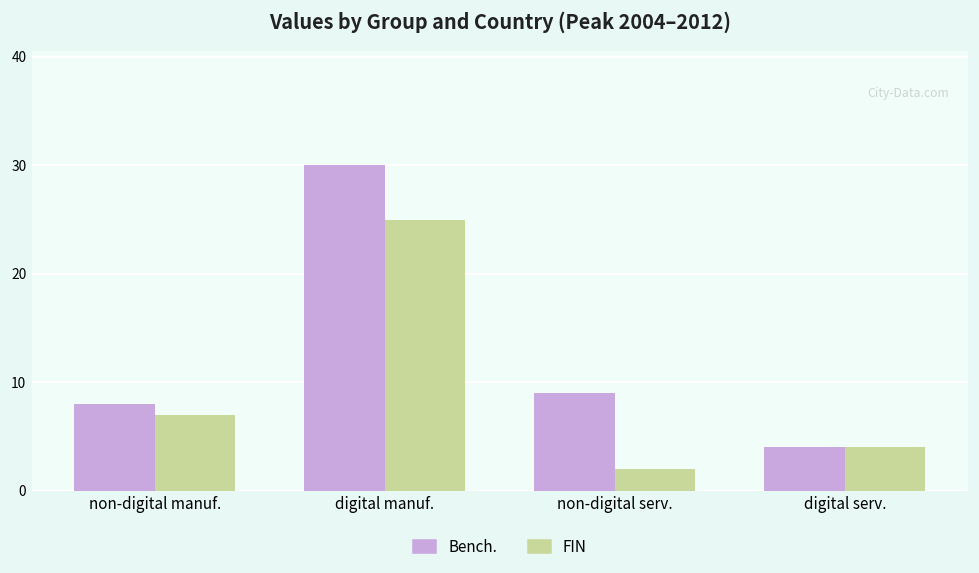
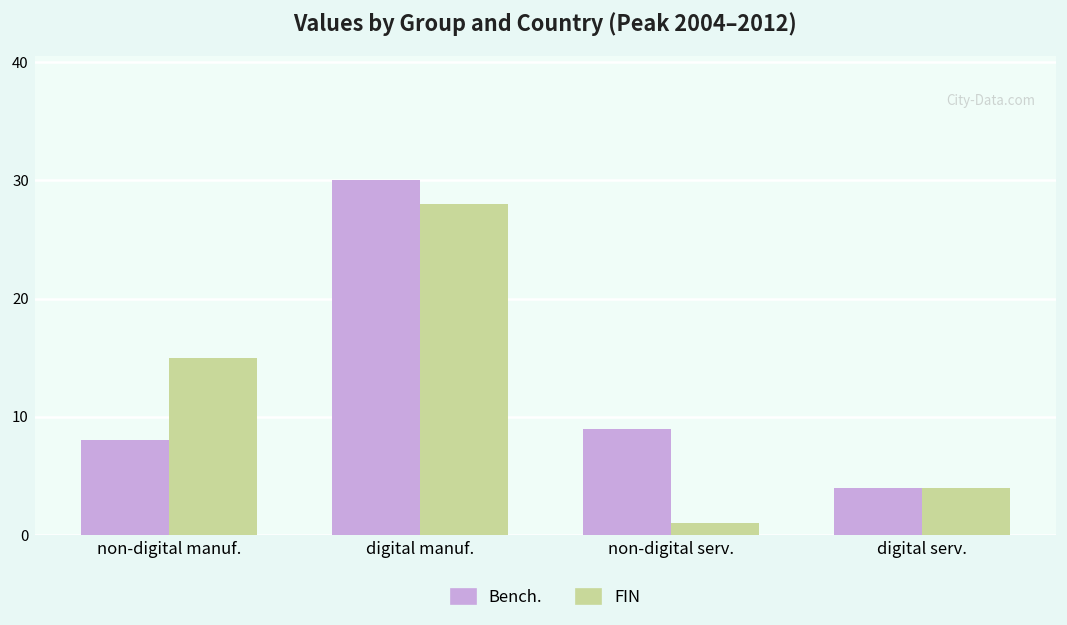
FIN, non-digital manuf.: 7 -> 15
FIN, digital manuf.: 25 -> 28
FIN, non-digital serv.: 2 -> 1
